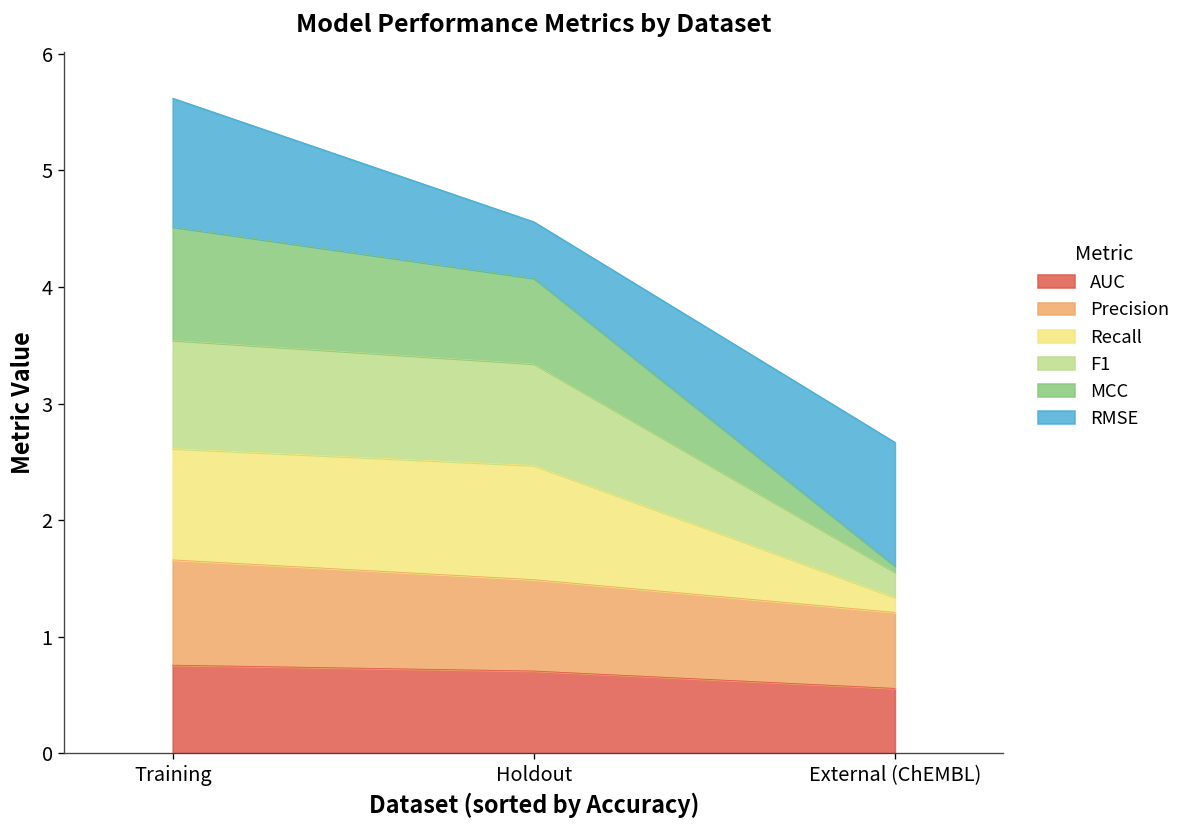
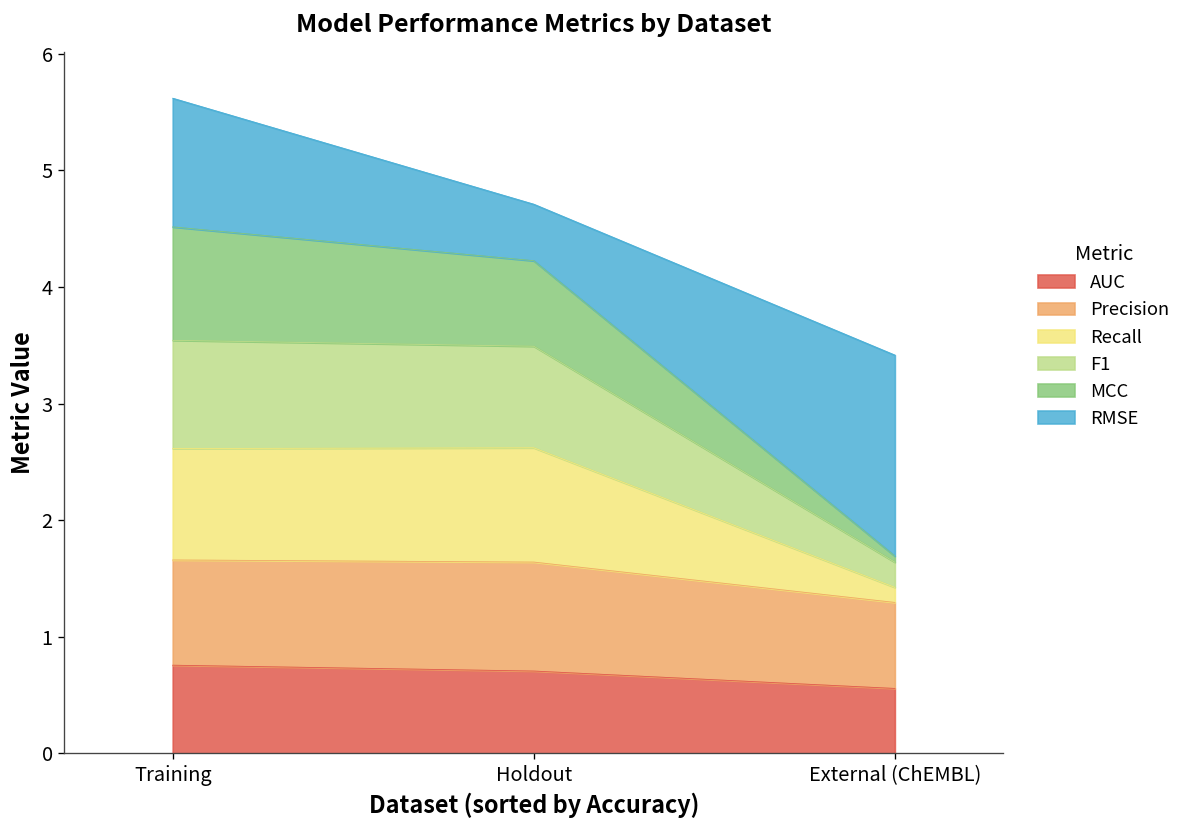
Precision, Holdout: 0.8 -> 0.9
Precision, External (ChEMBL): 0.65 -> 0.74
RMSE, External (ChEMBL): 1.1 -> 1.7
